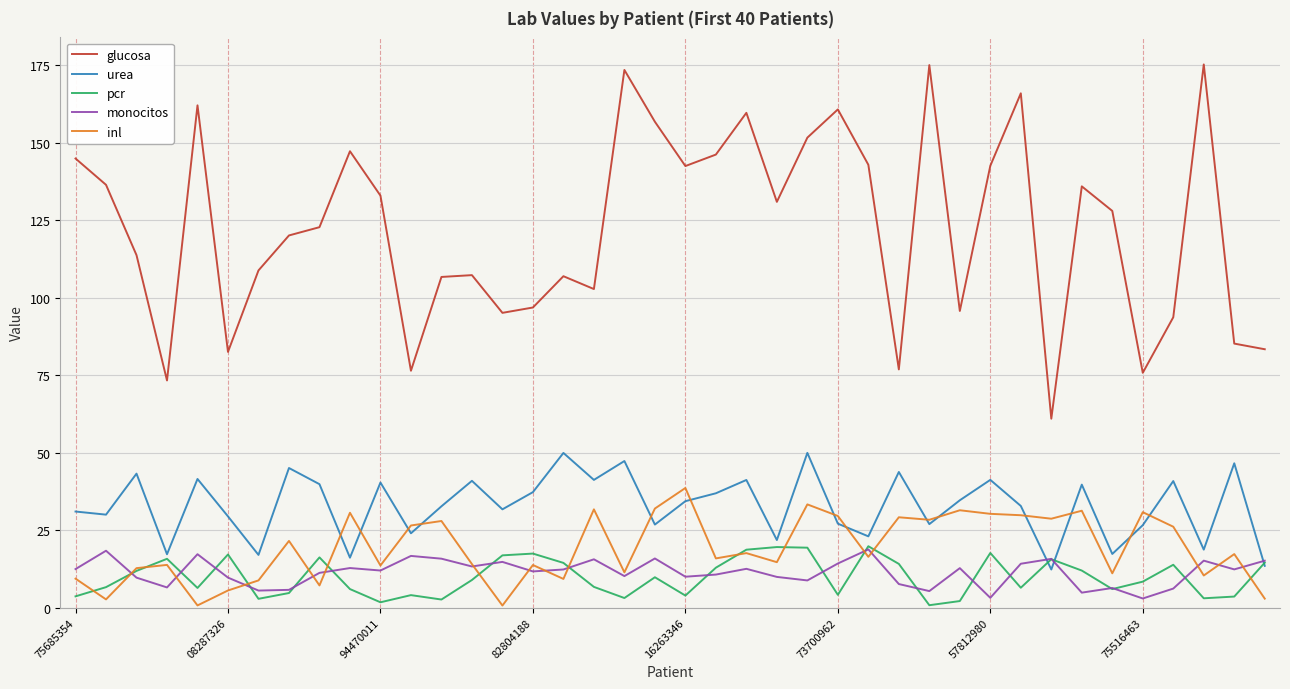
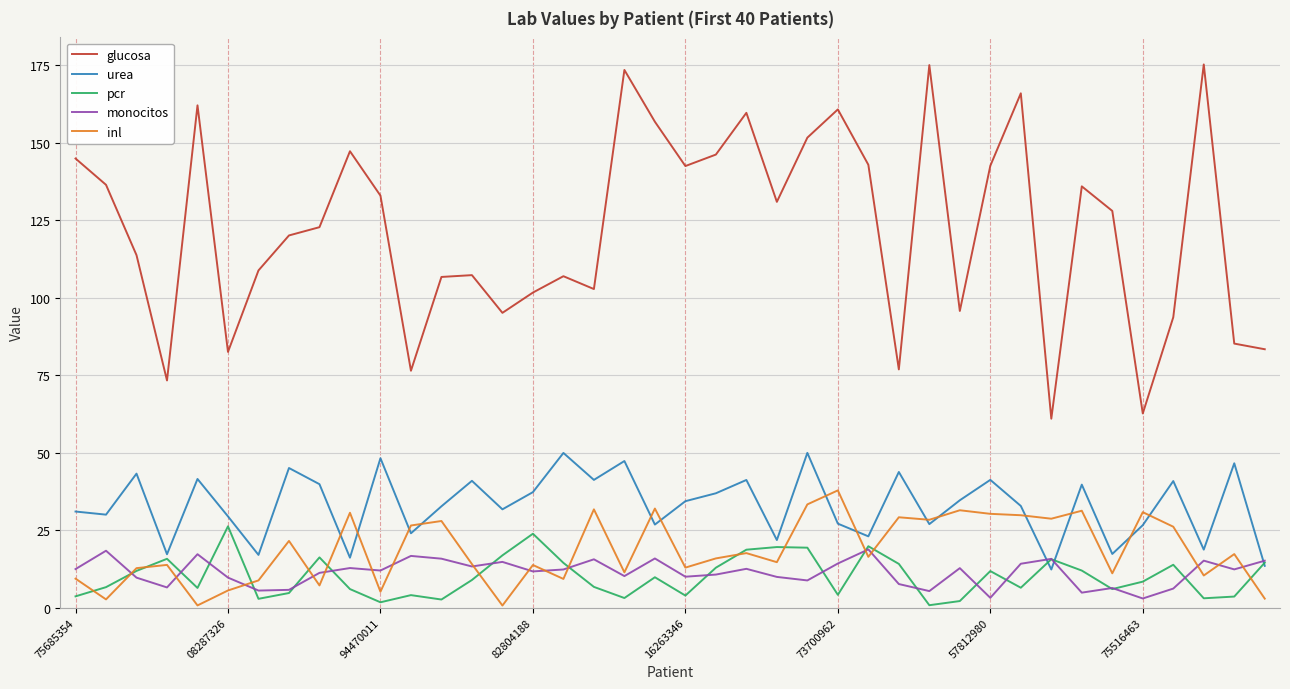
pcr, 08287326: 17 -> 26
urea, 94470011: 40 -> 48
inl, 94470011: 14 -> 5
glucosa, 82804188: 97 -> 102
pcr, 82804188: 17 -> 24
inl, 16263346: 39 -> 13
inl, 73700962: 30 -> 38
pcr, 57812980: 18 -> 12
glucosa, 75516463: 76 -> 63
